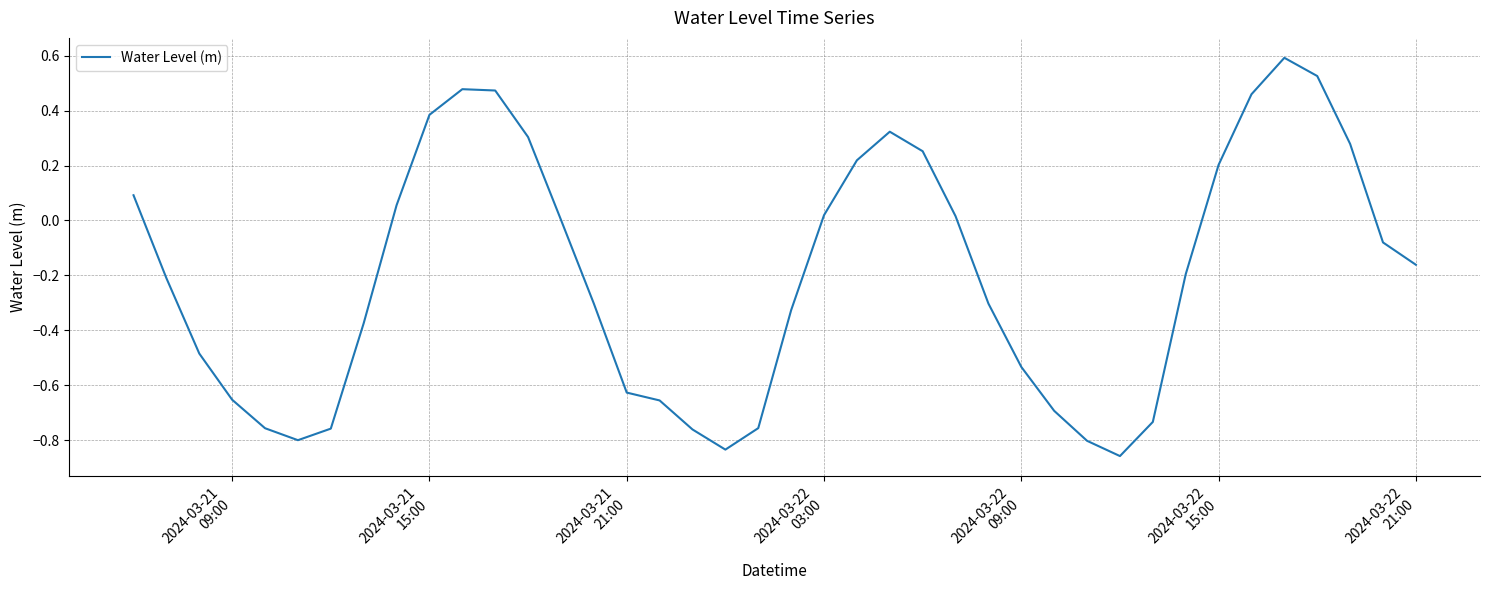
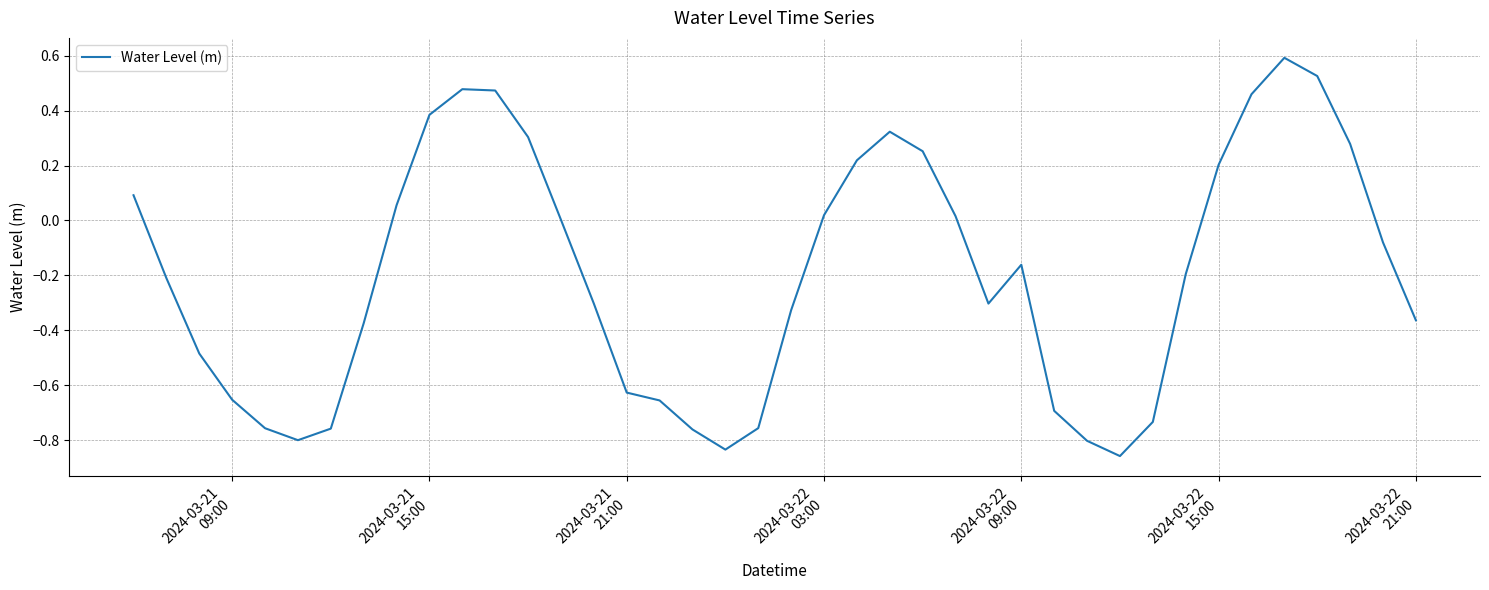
2024-03-22 09:00: -0.53 -> -0.16
2024-03-22 21:00: -0.16 -> -0.36
